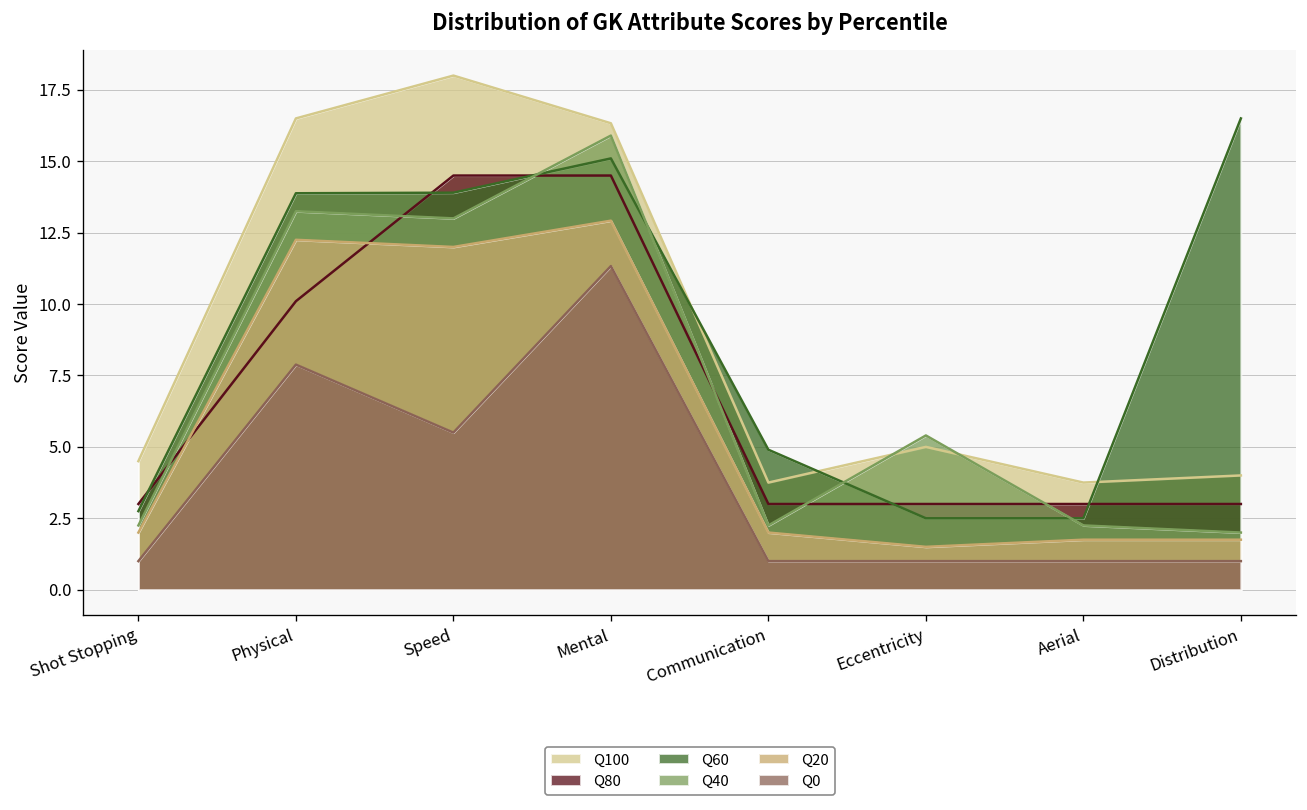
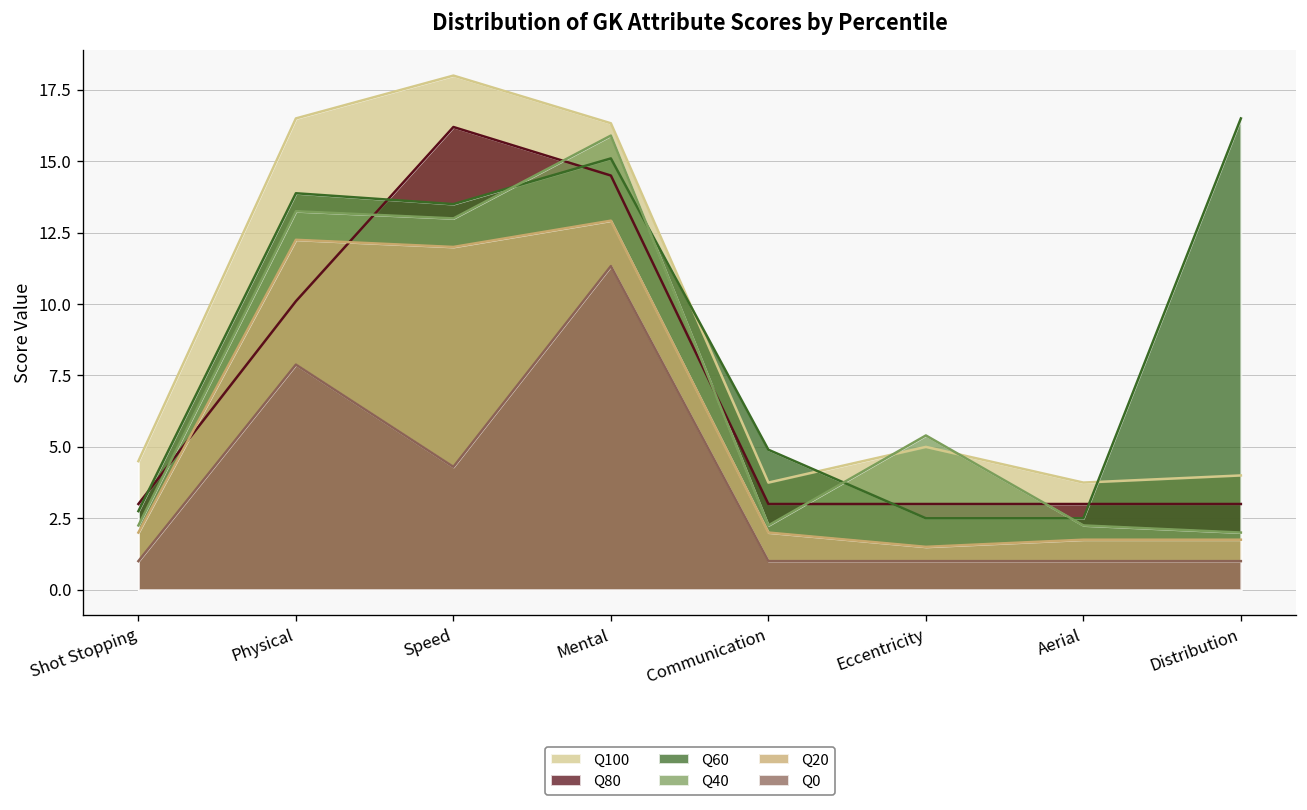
Q80, Speed: 14.5 -> 16.2
Q60, Speed: 13.9 -> 13.5
Q0, Speed: 5.5 -> 4.3
